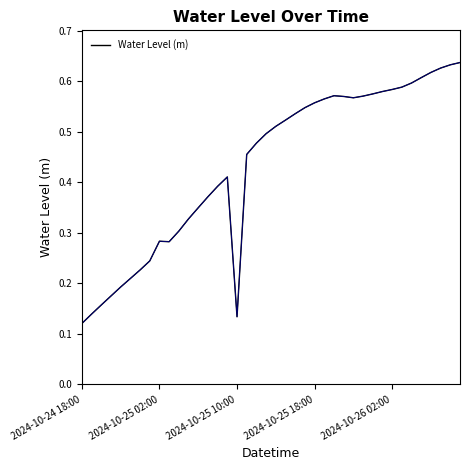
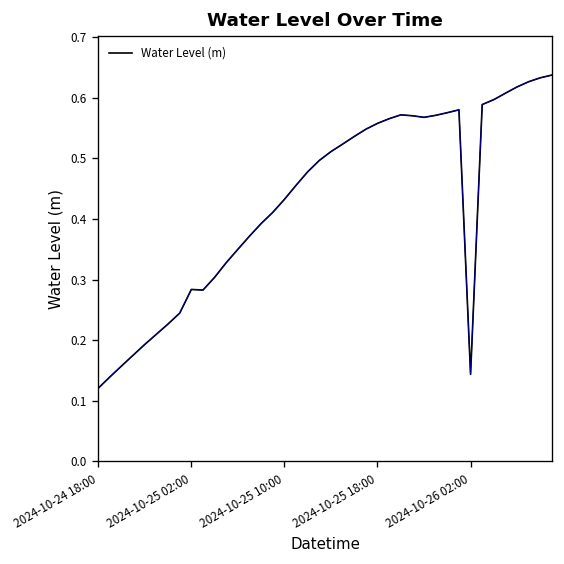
2024-10-25 10:00: 0.13 -> 0.43
2024-10-26 02:00: 0.58 -> 0.14
